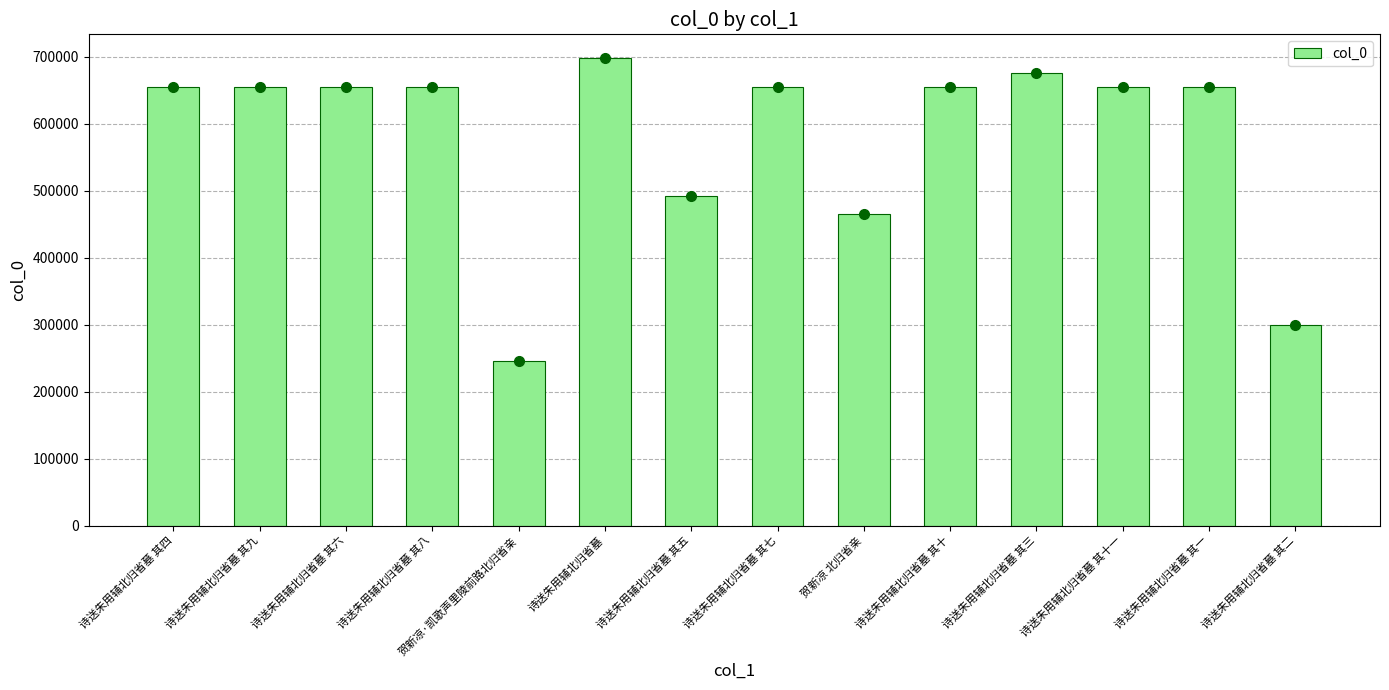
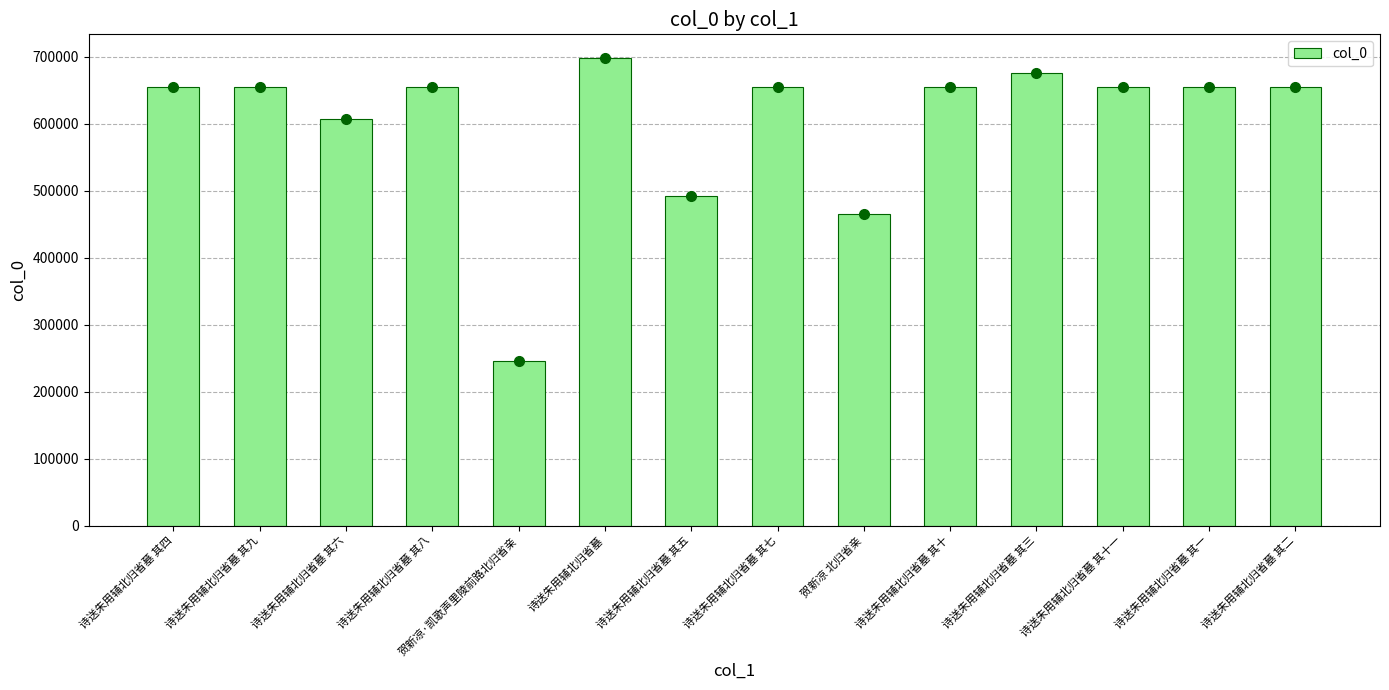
诗送朱用辅北归省墓 其六: 660000 -> 610000
诗送朱用辅北归省墓 其二: 300000 -> 660000
